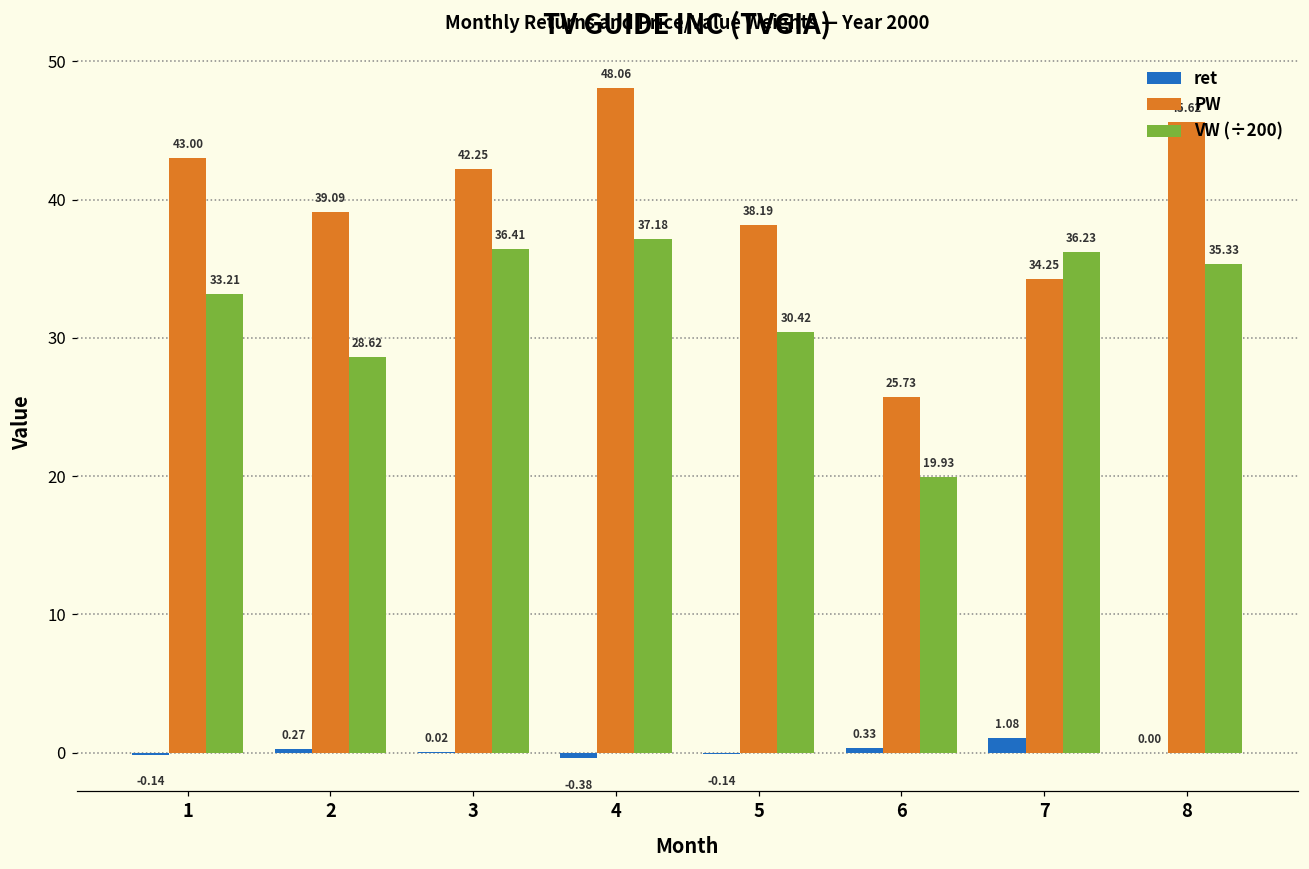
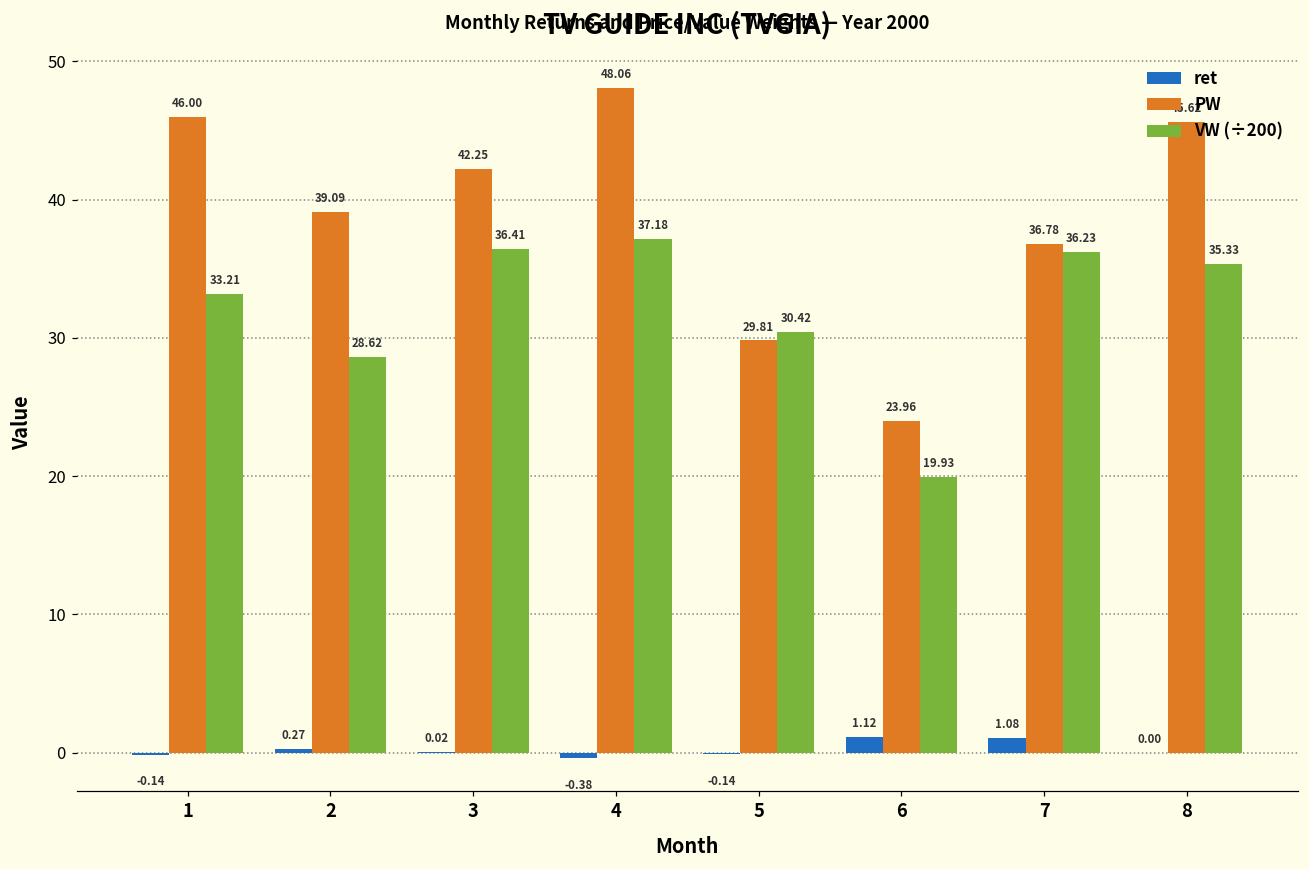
PW, 1: 43.00 -> 46.00
PW, 5: 38.19 -> 29.81
ret, 6: 0.33 -> 1.12
PW, 6: 25.73 -> 23.96
PW, 7: 34.25 -> 36.78
